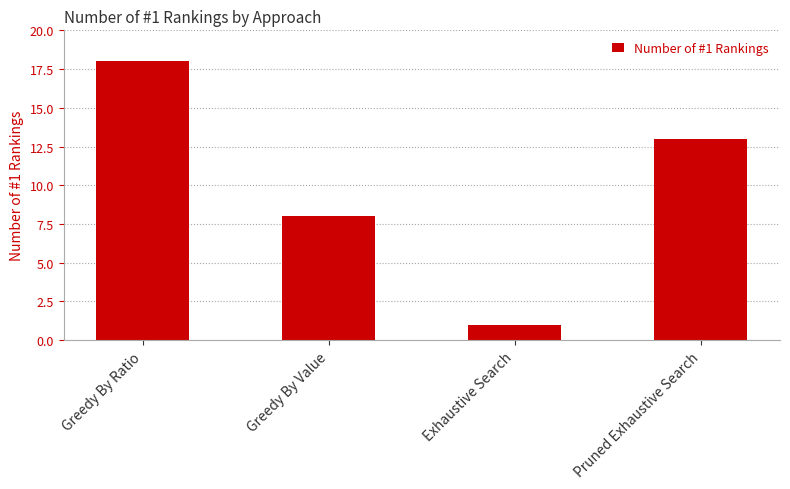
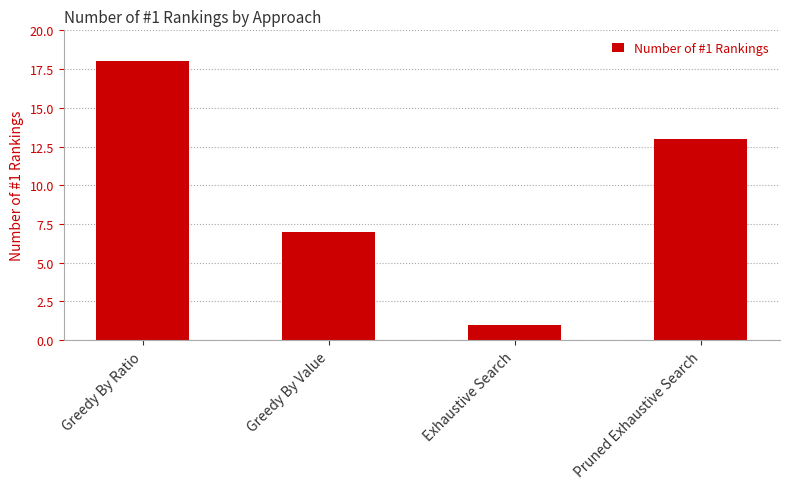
Greedy By Value: 8 -> 7
